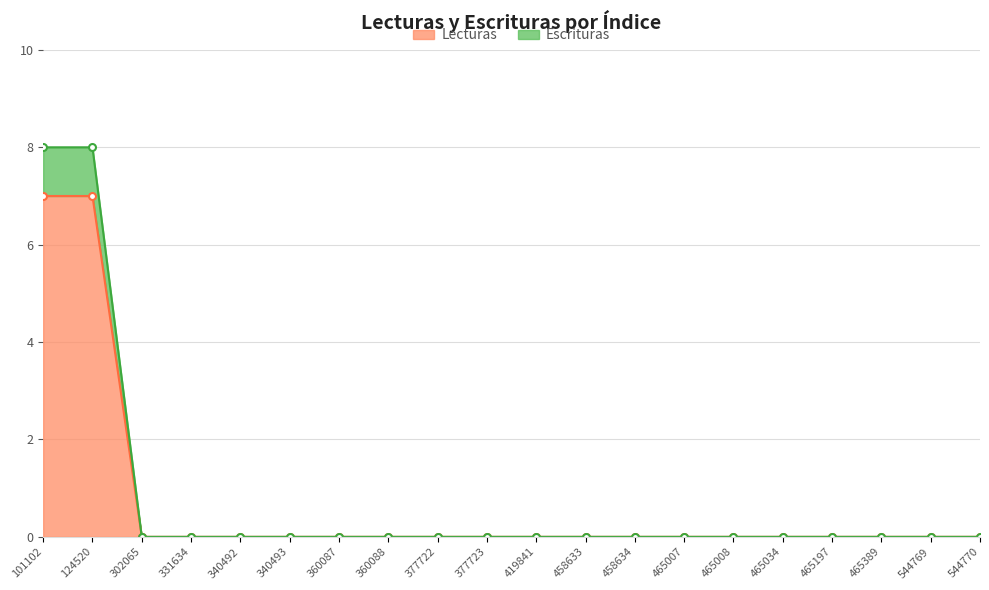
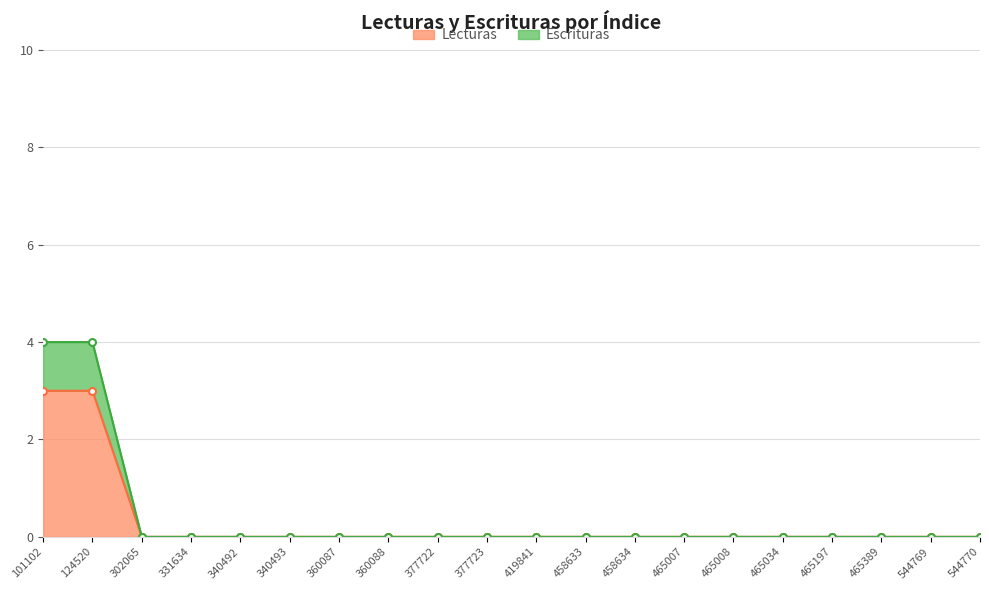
Lecturas, 101102: 7 -> 3
Lecturas, 124520: 7 -> 3
